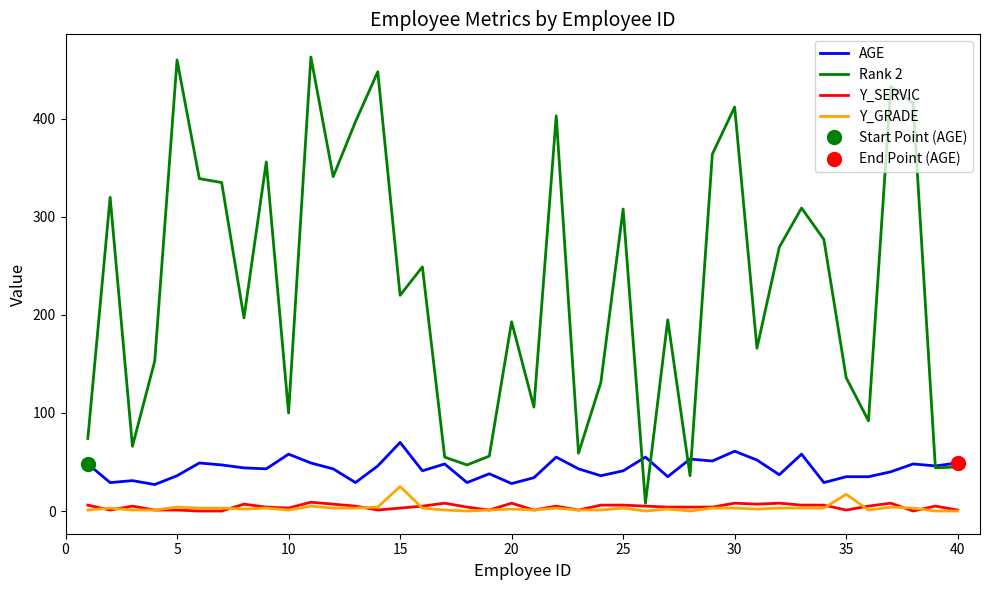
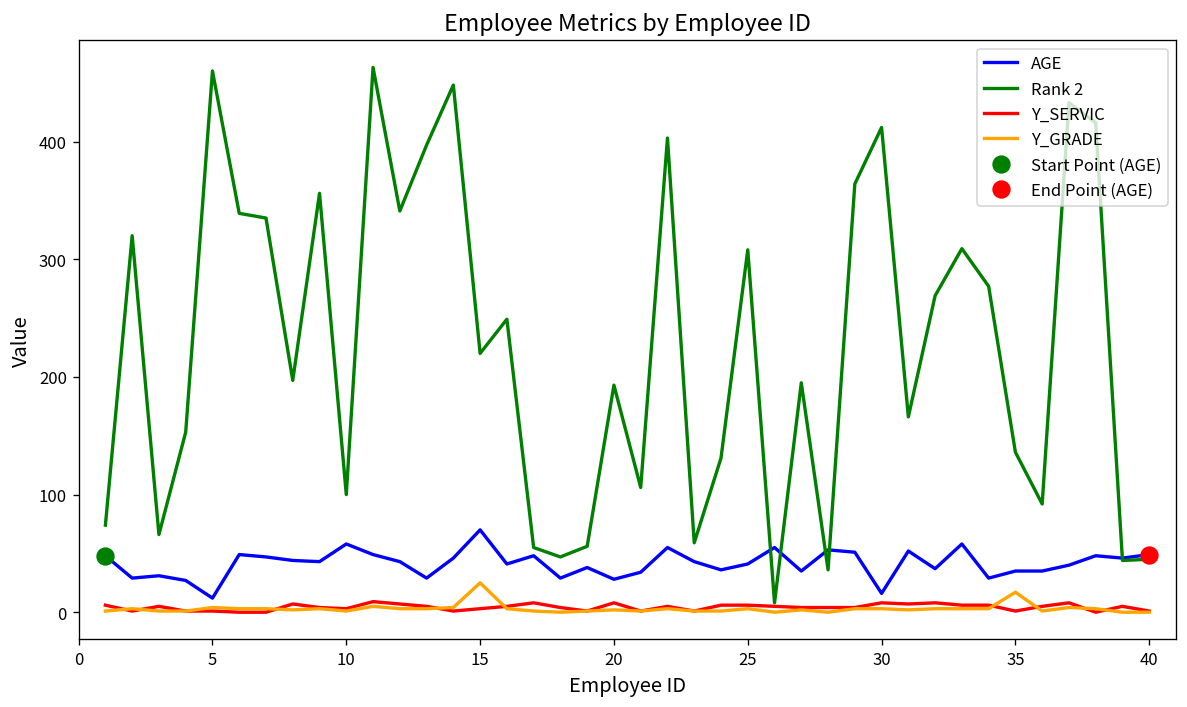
AGE, 5: 40 -> 10
AGE, 30: 60 -> 20
